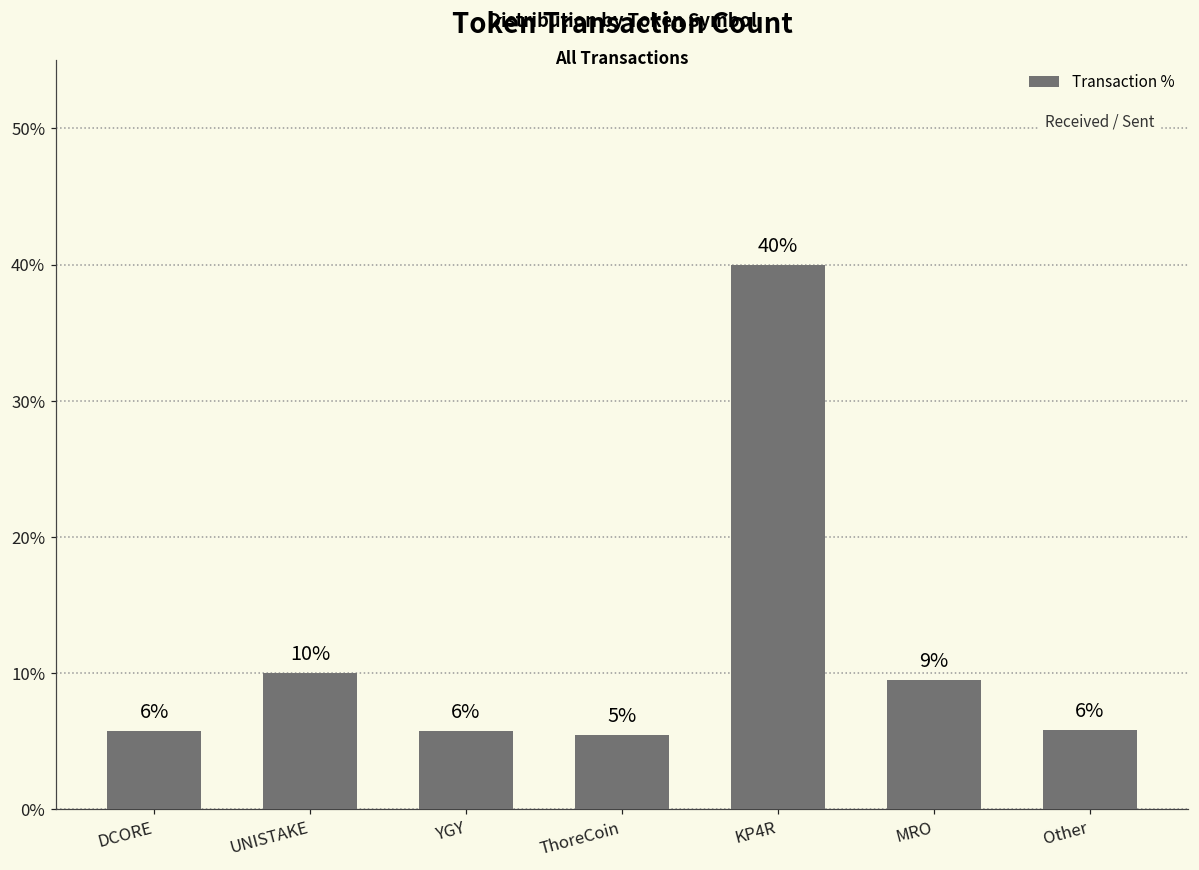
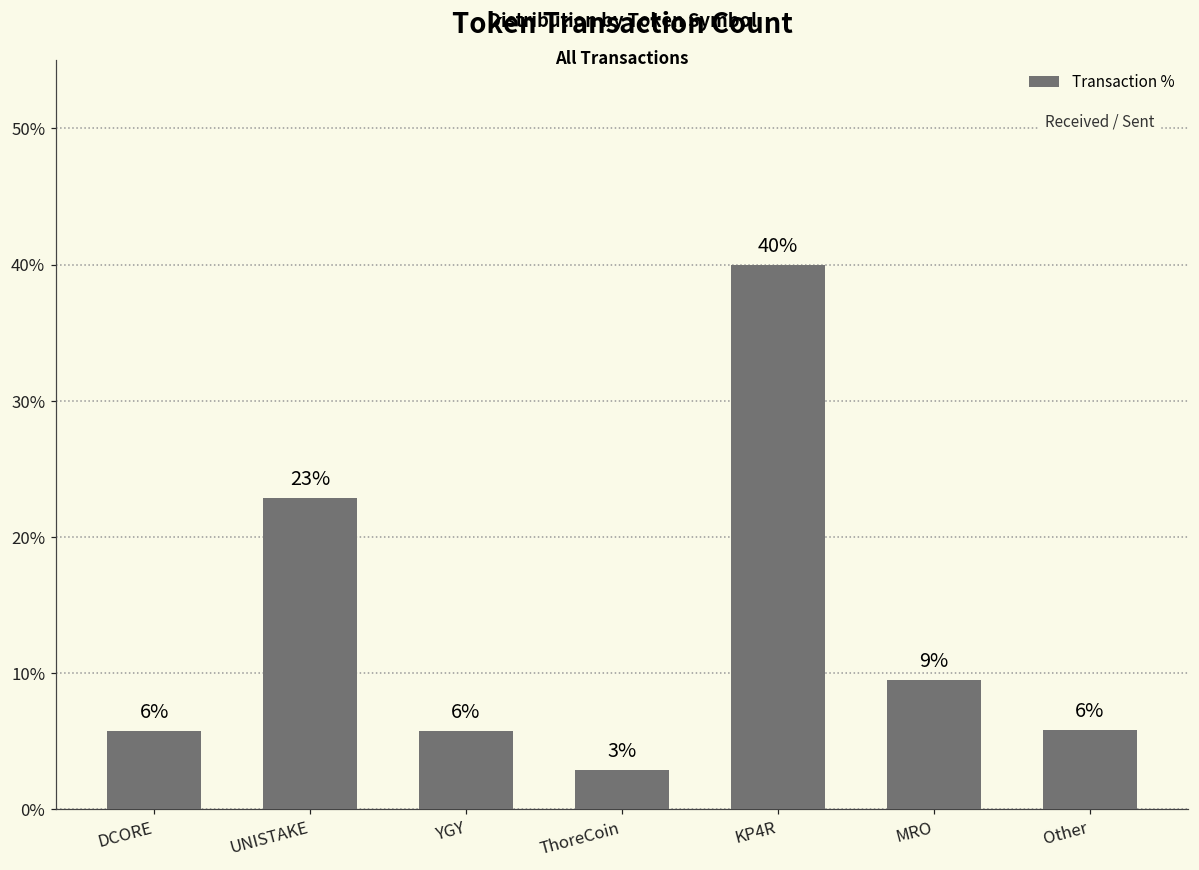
UNISTAKE: 10% -> 23%
ThoreCoin: 5% -> 3%
